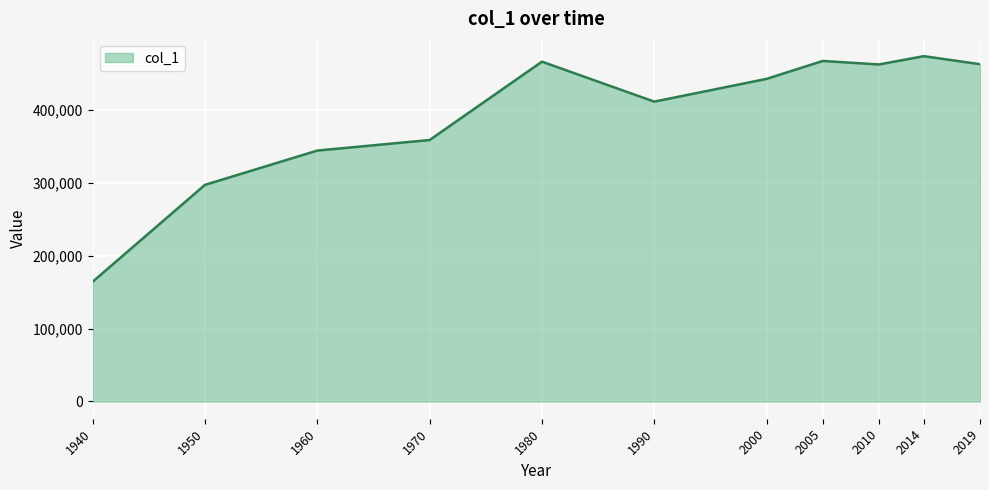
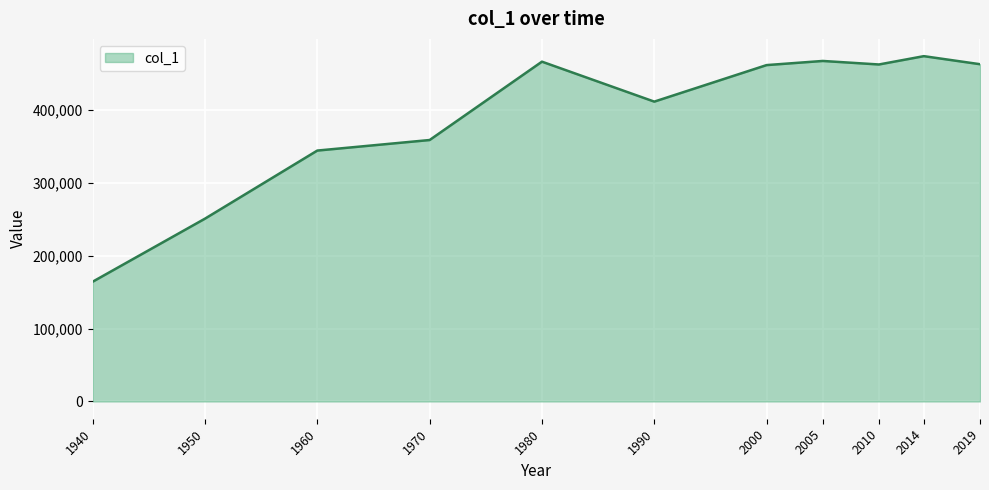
1950: 300,000 -> 250,000
2000: 440,000 -> 460,000
